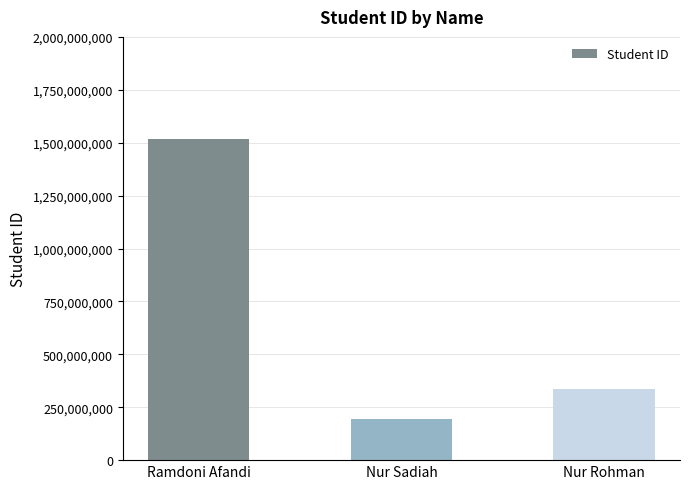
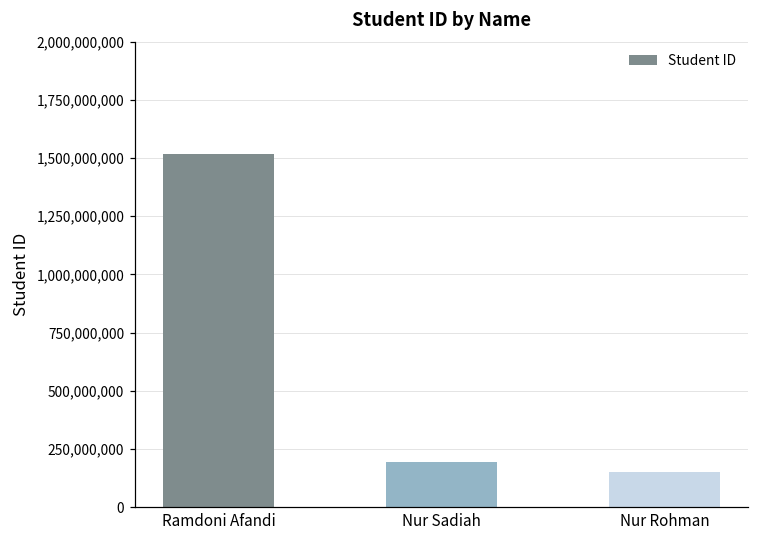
Nur Rohman: 330,000,000 -> 150,000,000
